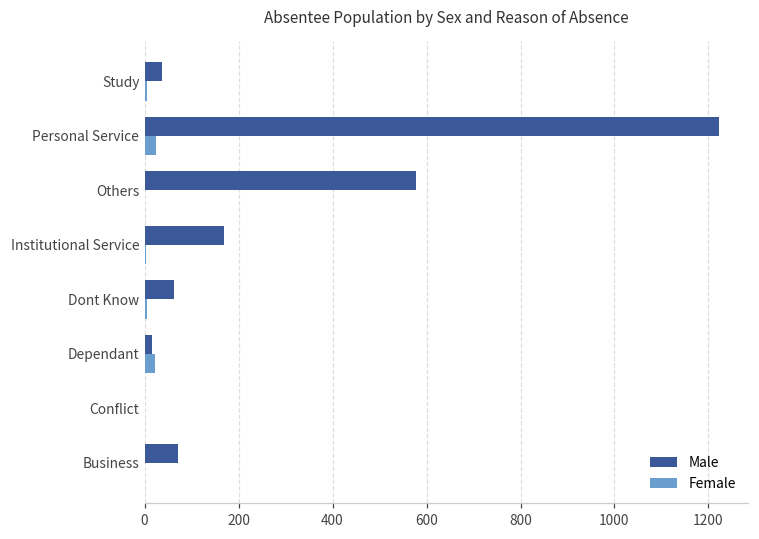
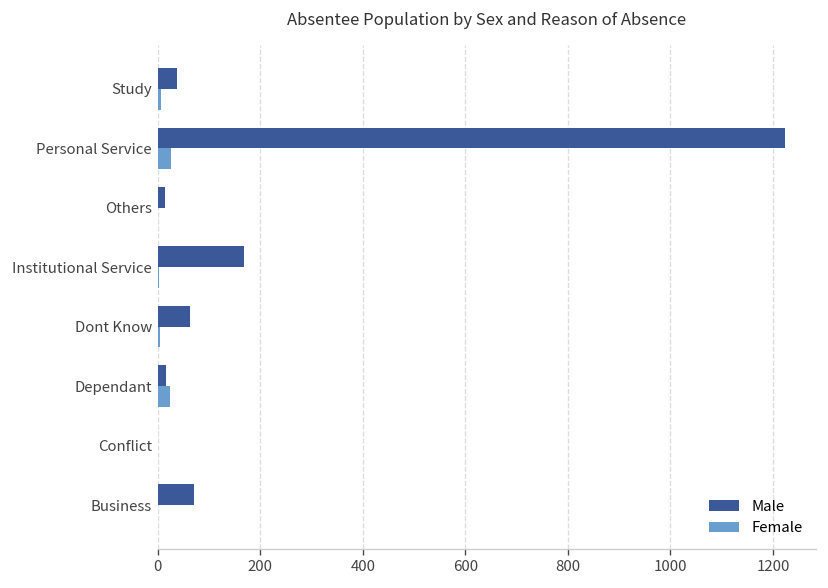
Male, Others: 580 -> 20
